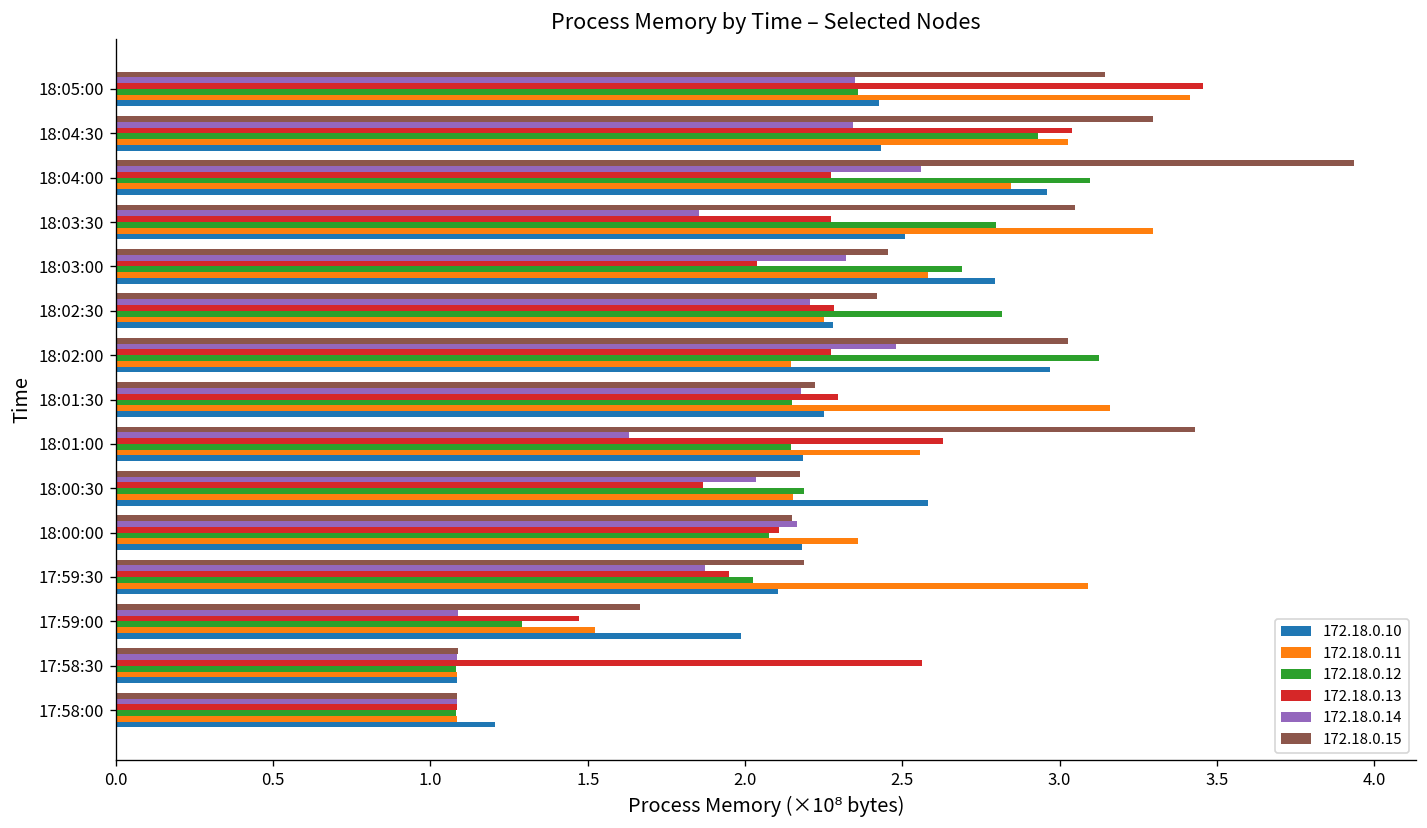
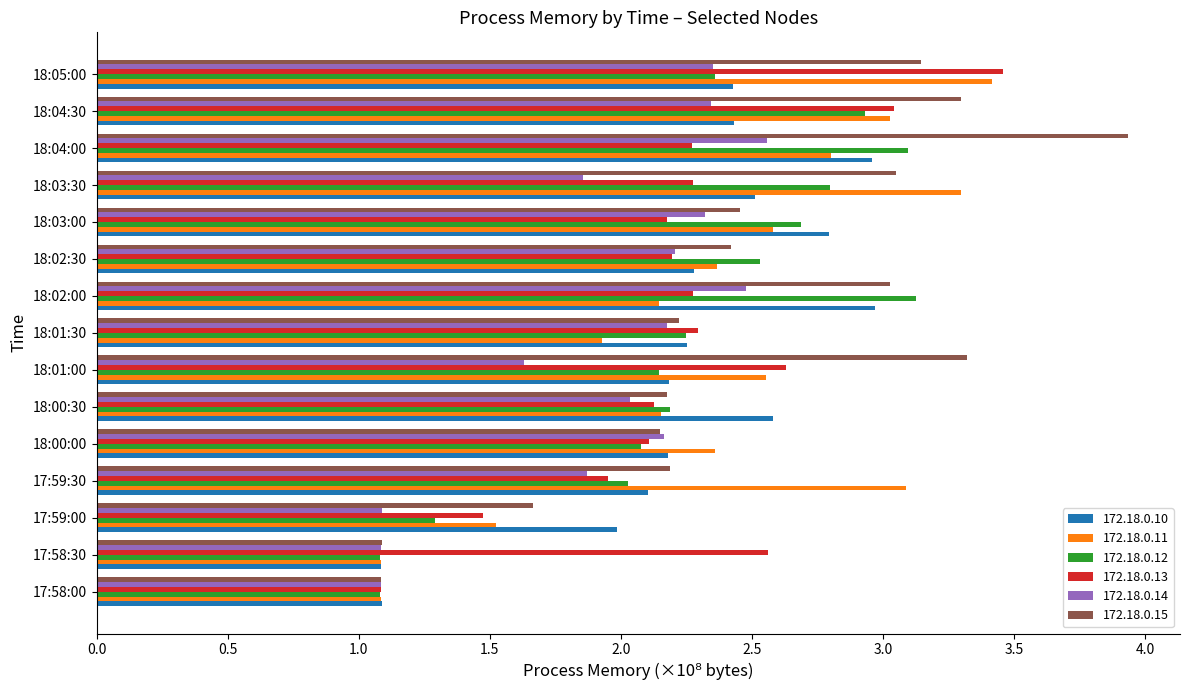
172.18.0.11, 18:04:00: 2.84 -> 2.80
172.18.0.13, 18:03:00: 2.04 -> 2.18
172.18.0.13, 18:02:30: 2.28 -> 2.20
172.18.0.12, 18:02:30: 2.82 -> 2.53
172.18.0.11, 18:02:30: 2.25 -> 2.36
172.18.0.12, 18:01:30: 2.15 -> 2.25
172.18.0.11, 18:01:30: 3.16 -> 1.93
172.18.0.15, 18:01:00: 3.43 -> 3.32
172.18.0.13, 18:00:30: 1.87 -> 2.12
172.18.0.10, 17:58:00: 1.21 -> 1.09
